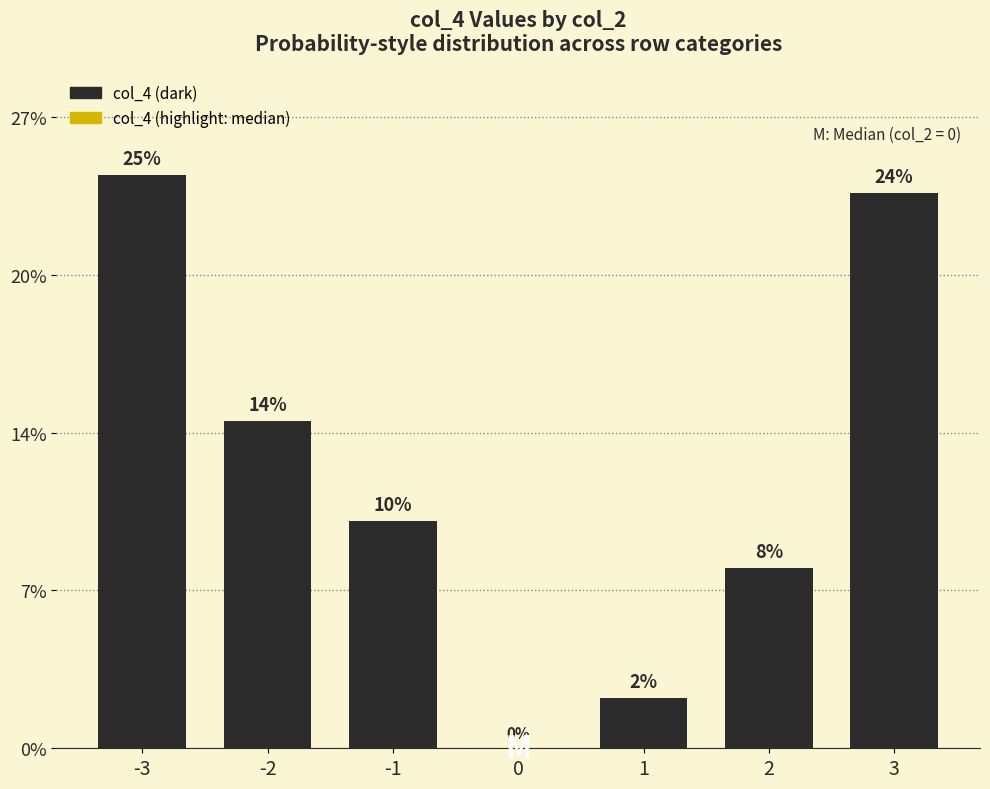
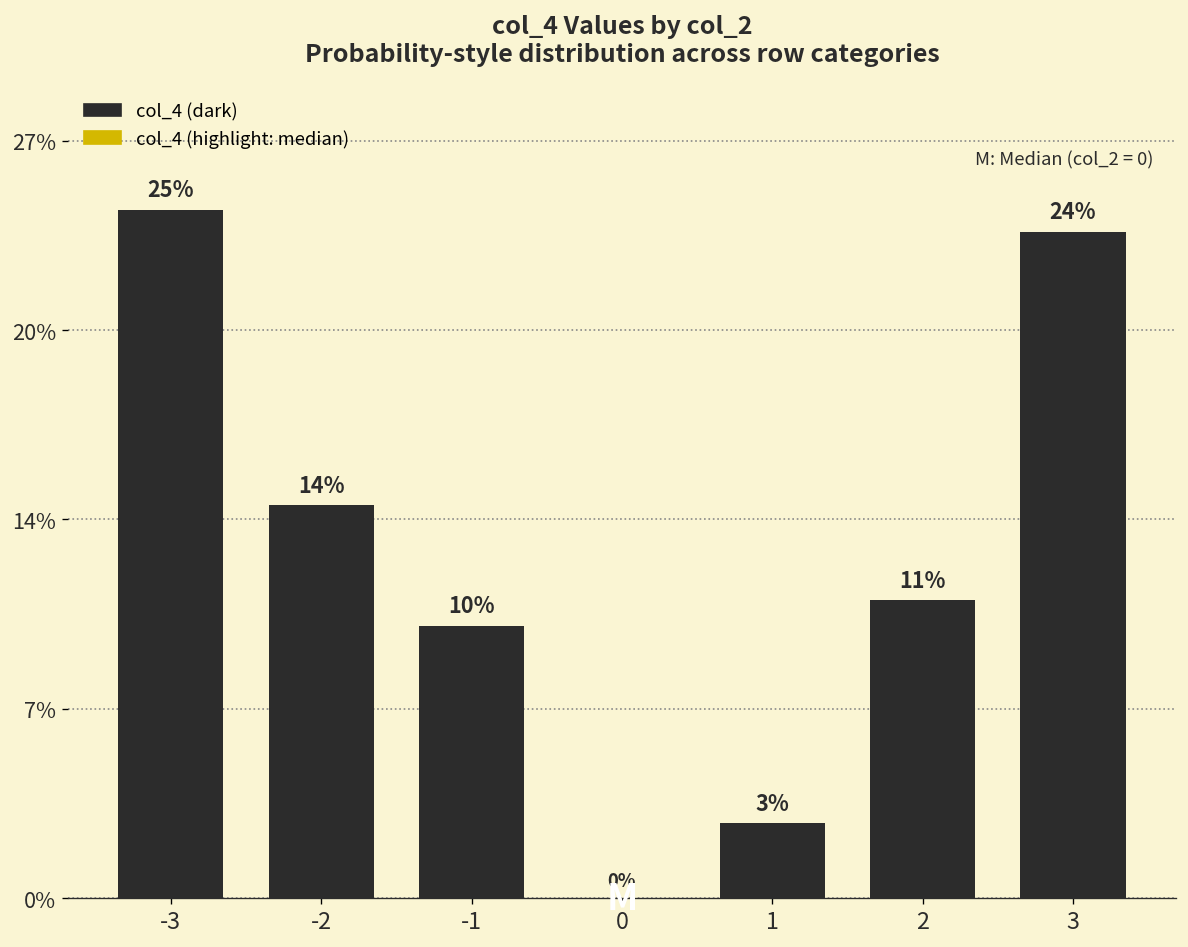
1: 2% -> 3%
2: 8% -> 11%
